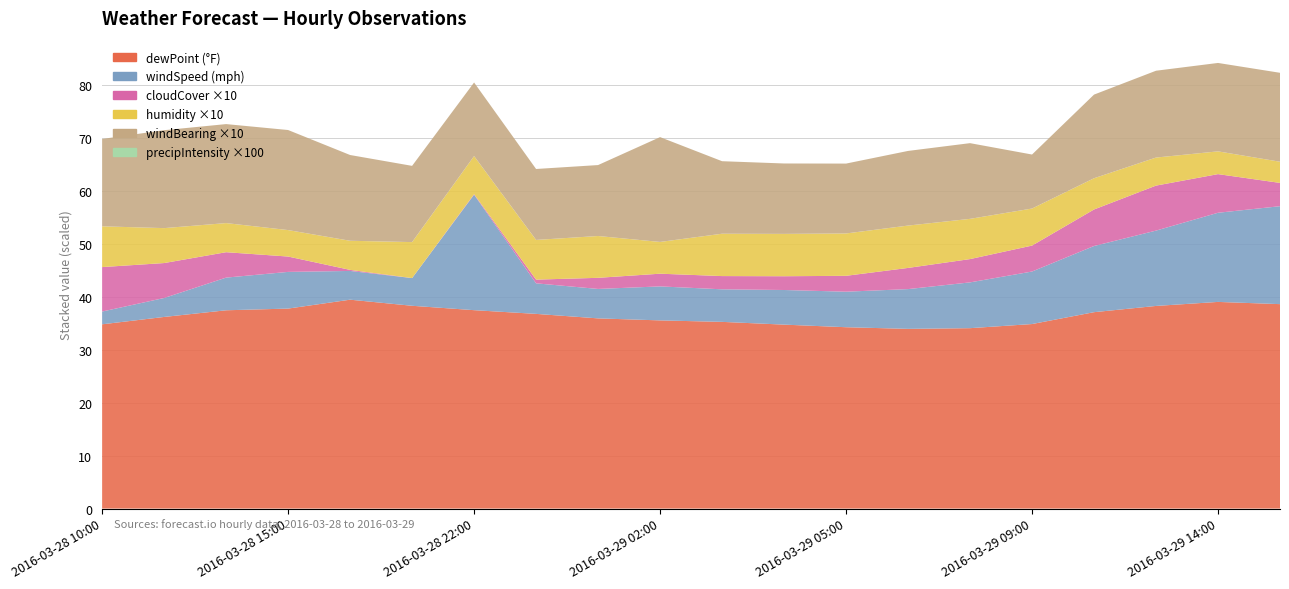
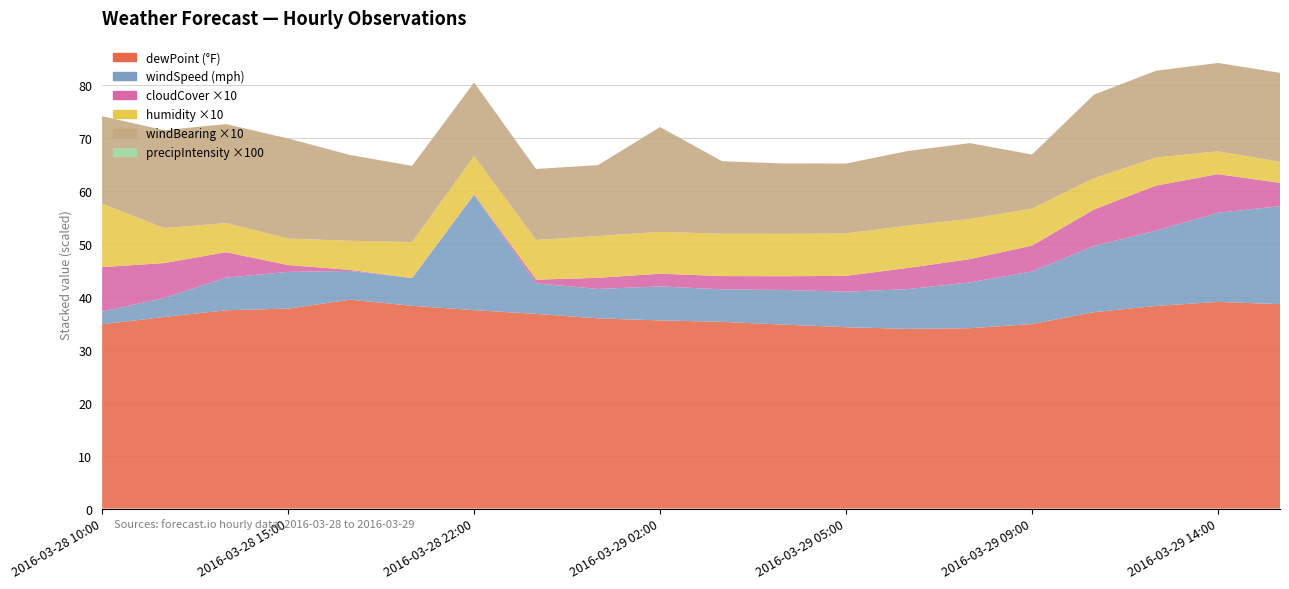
humidity ×10, 2016-03-28 10:00: 8 -> 12
cloudCover ×10, 2016-03-28 15:00: 3 -> 1
humidity ×10, 2016-03-29 02:00: 6 -> 8
